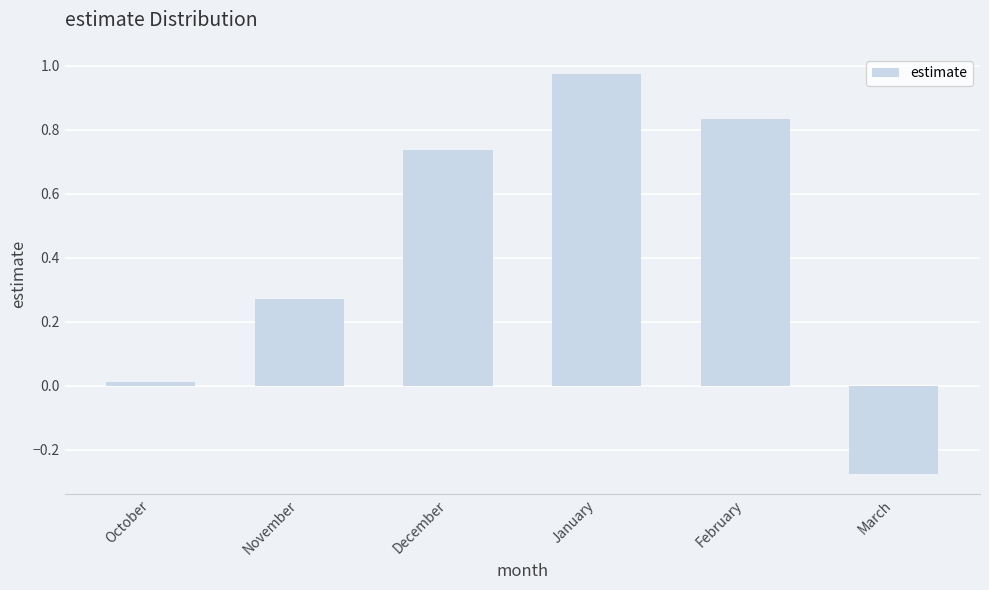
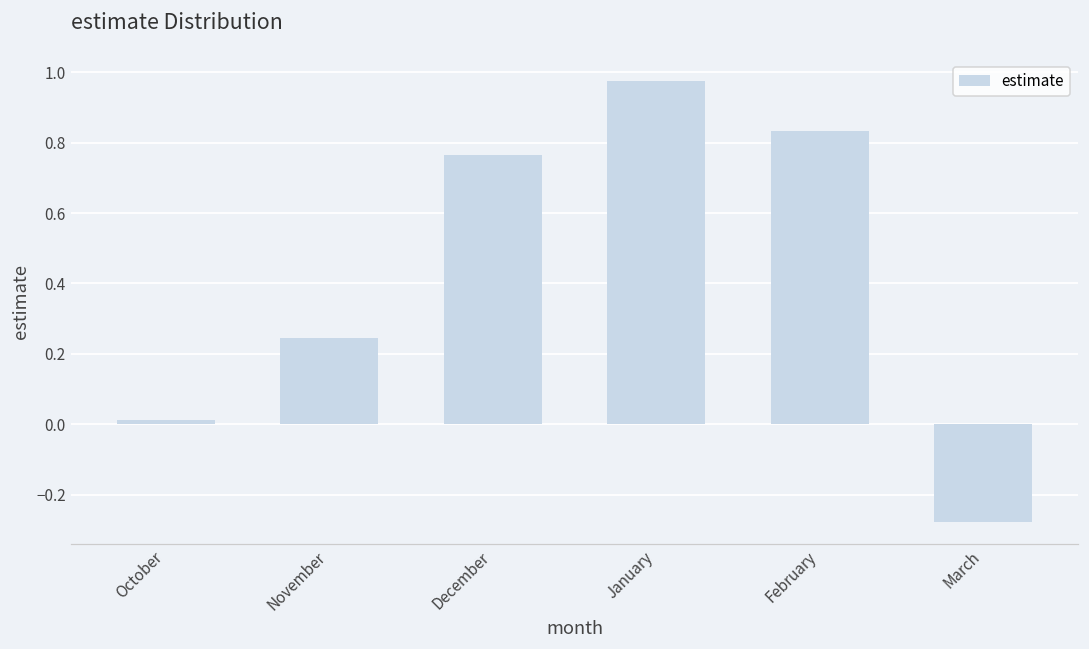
November: 0.27 -> 0.25
December: 0.74 -> 0.76
